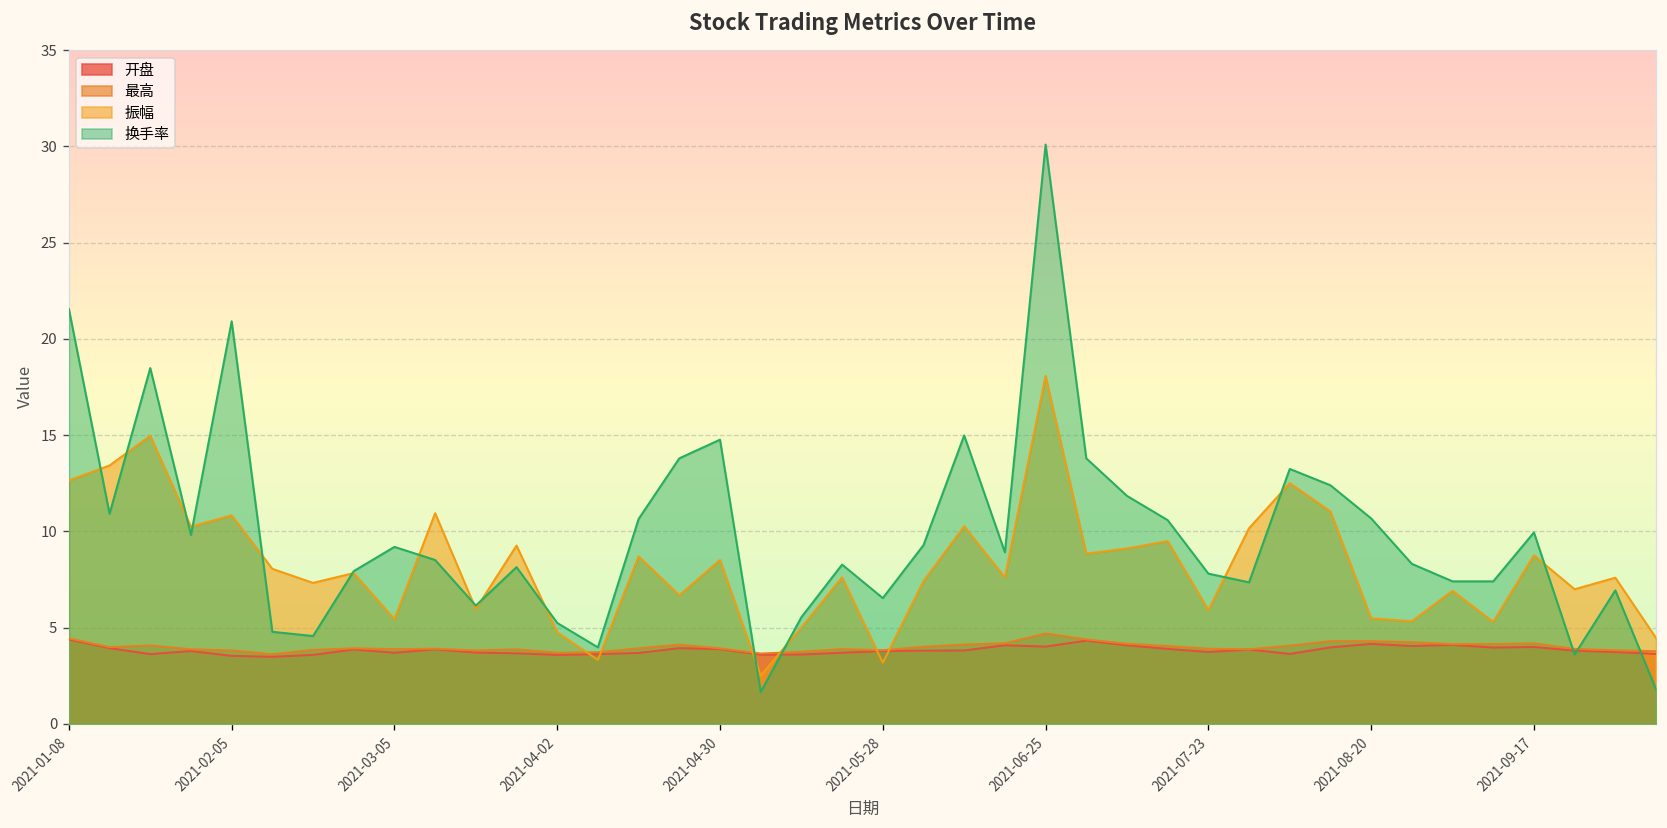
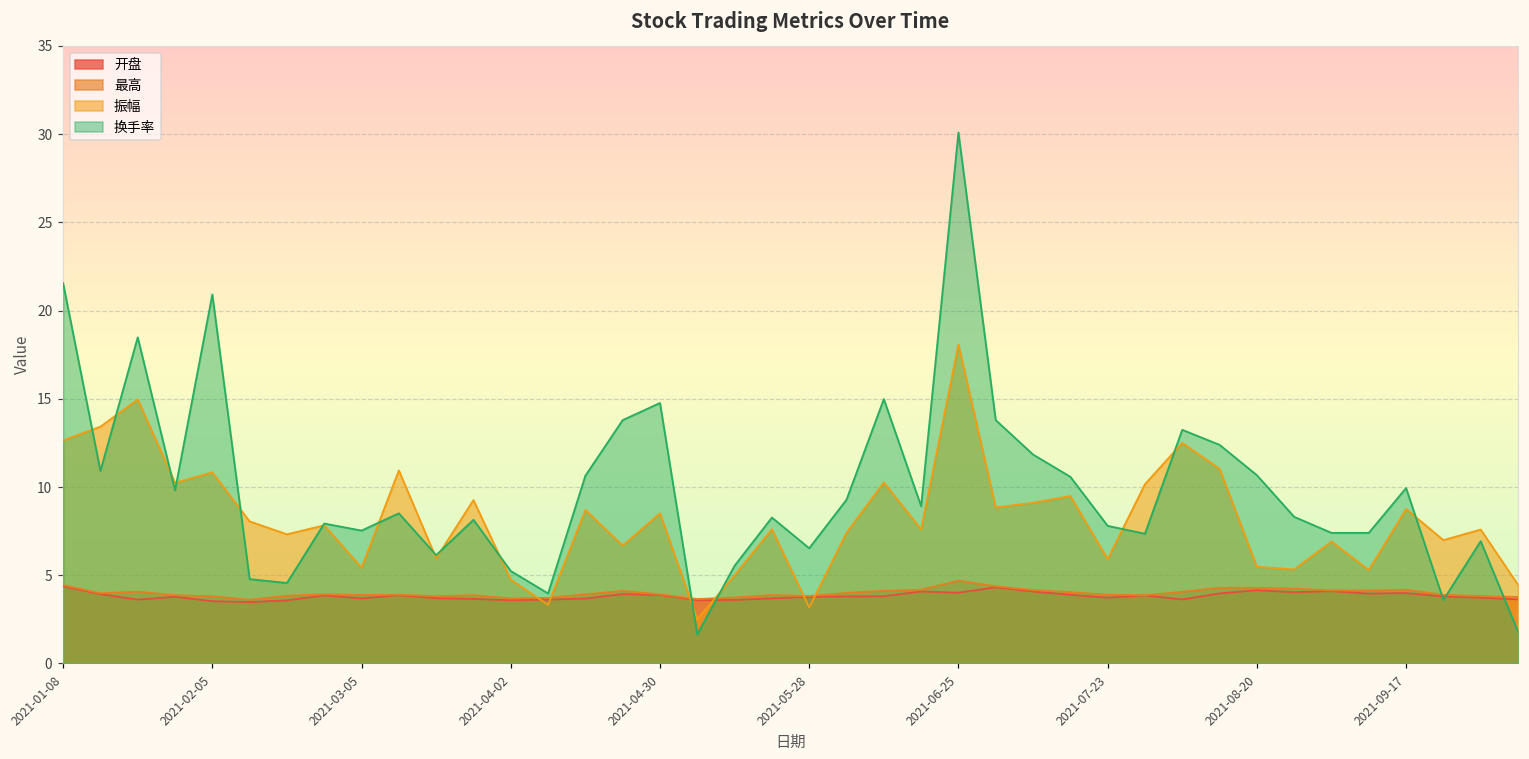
换手率, 2021-03-05: 9.2 -> 7.5
